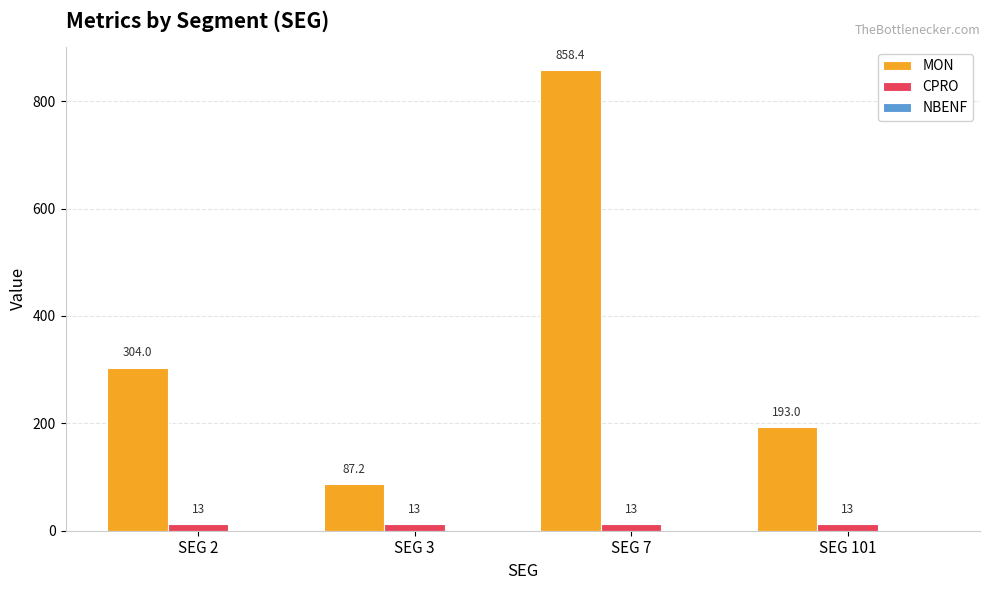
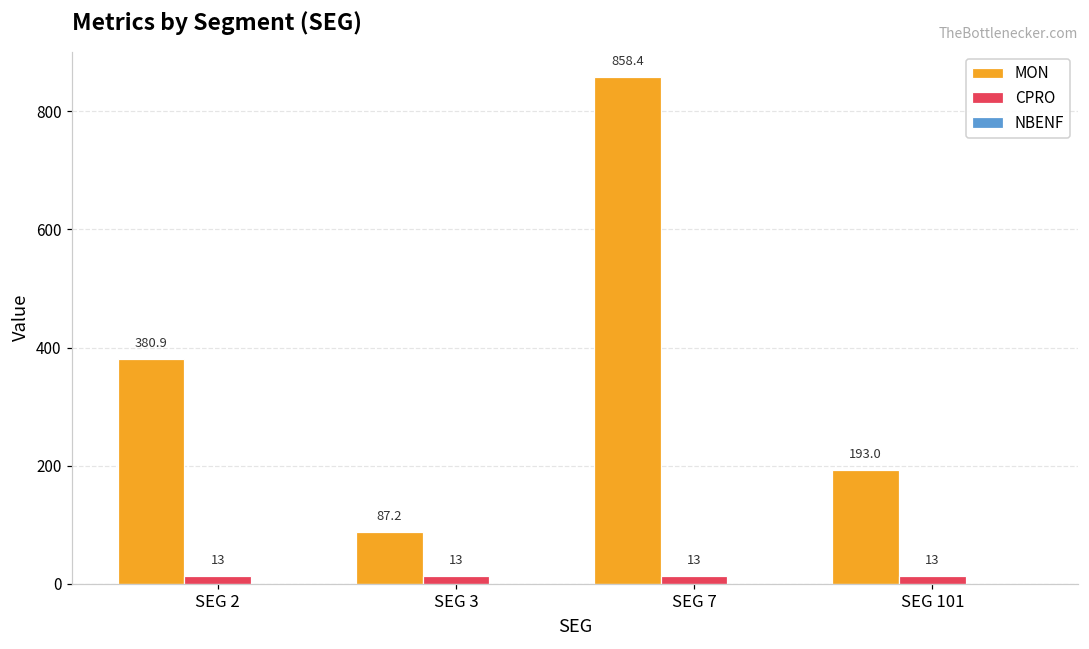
MON, SEG 2: 304.0 -> 380.9
